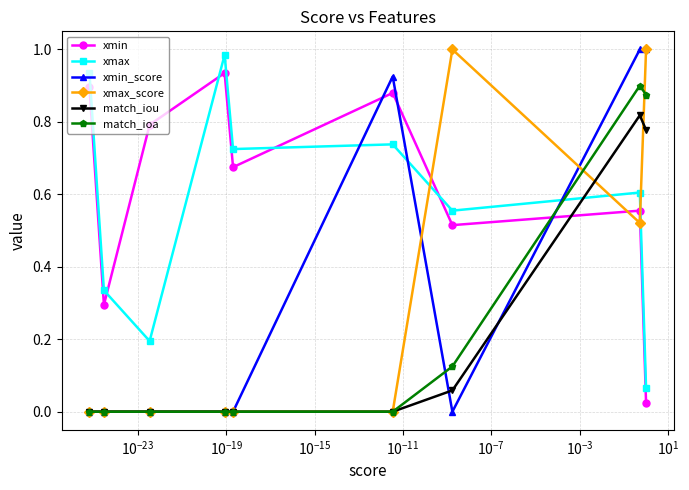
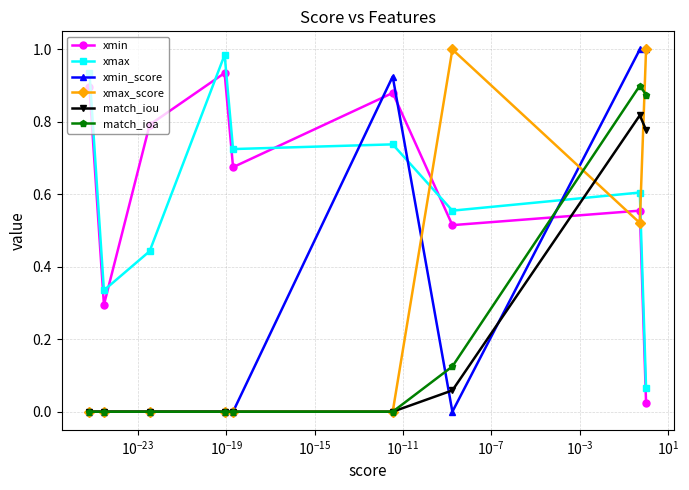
xmax, 10^-23: 0.20 -> 0.44
